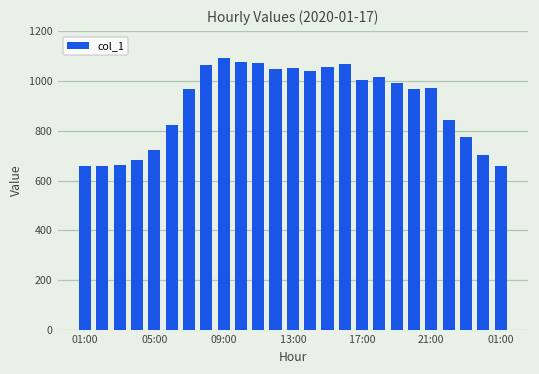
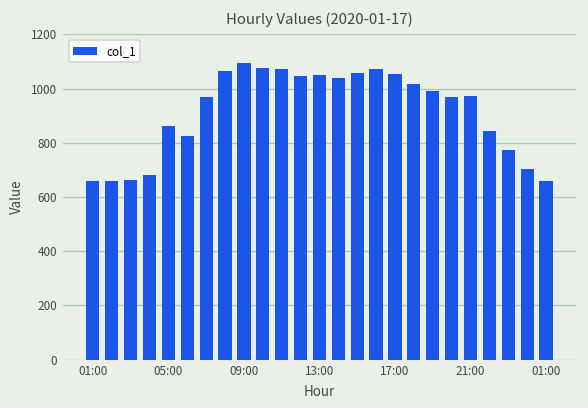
05:00: 720 -> 860
17:00: 1000 -> 1060
